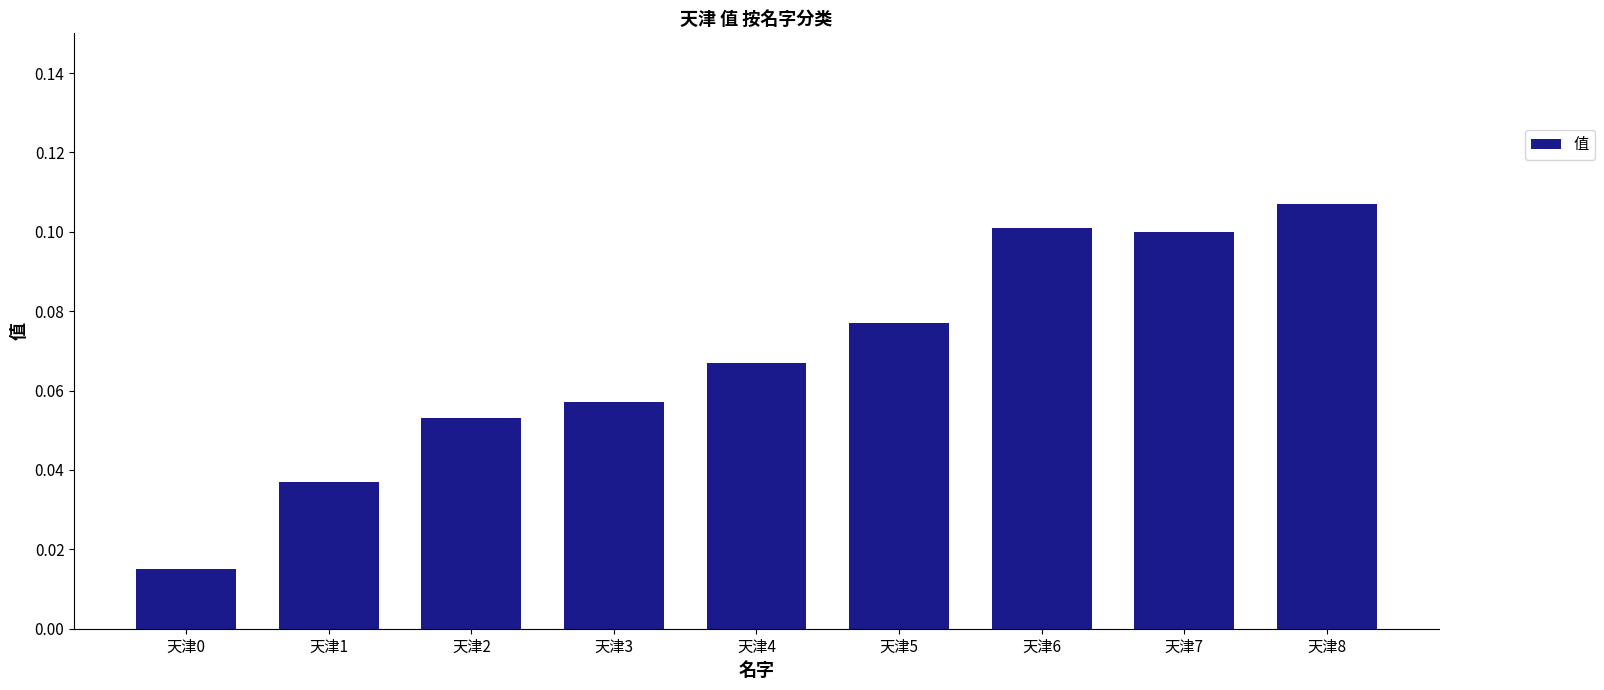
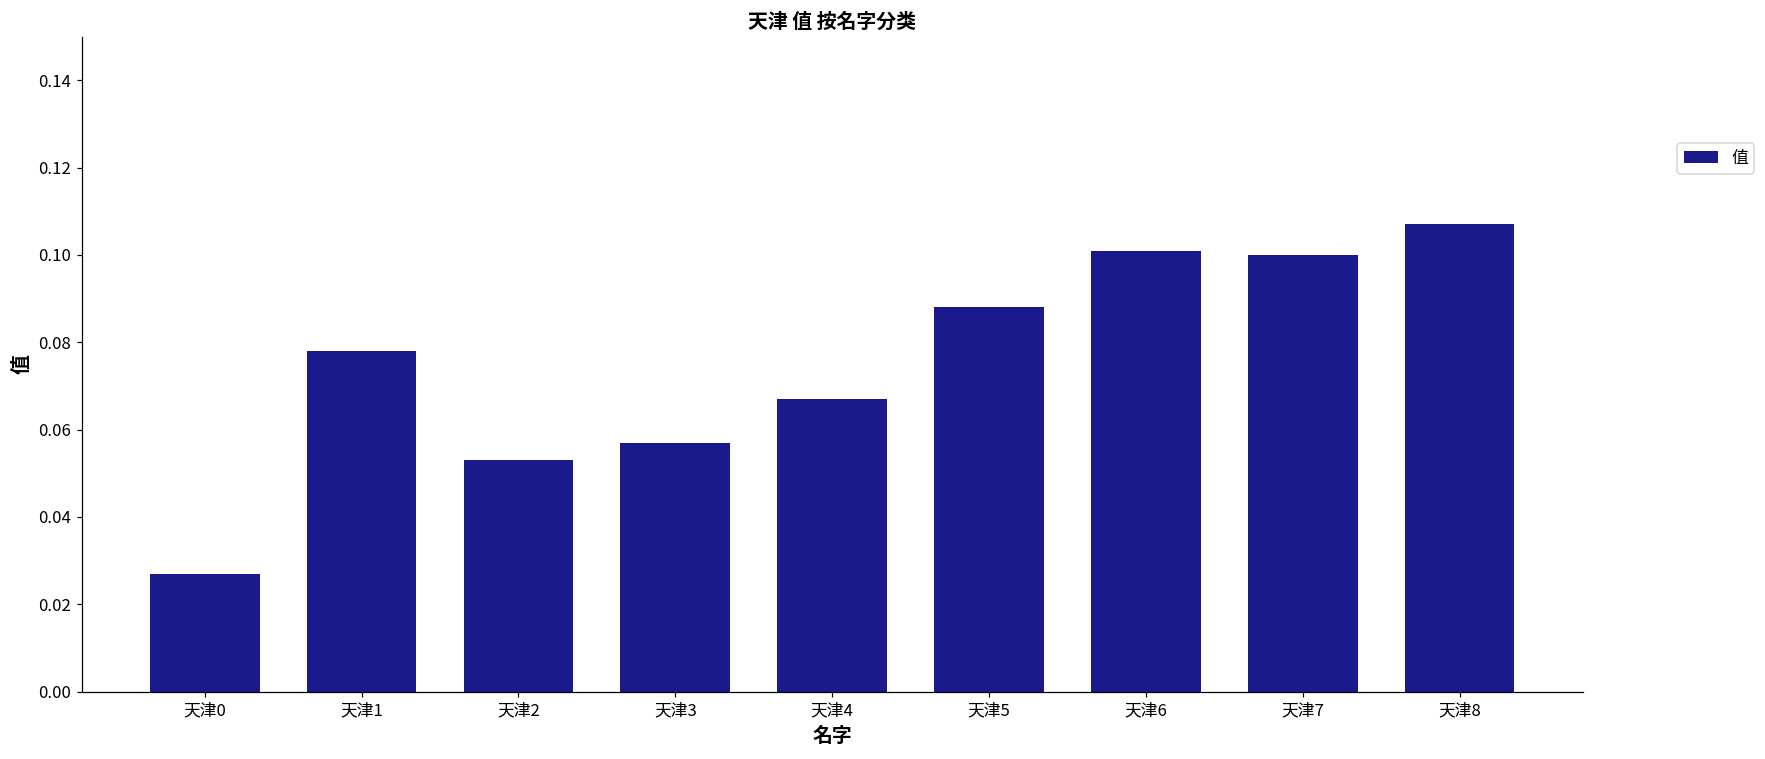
天津0: 0.015 -> 0.027
天津1: 0.037 -> 0.078
天津5: 0.077 -> 0.088
